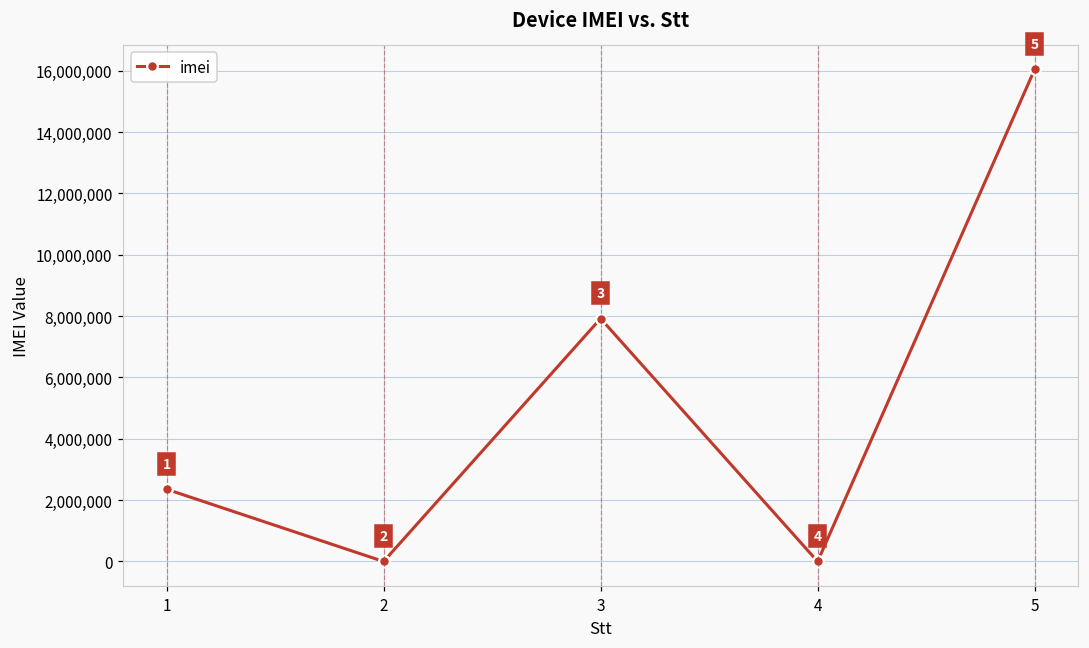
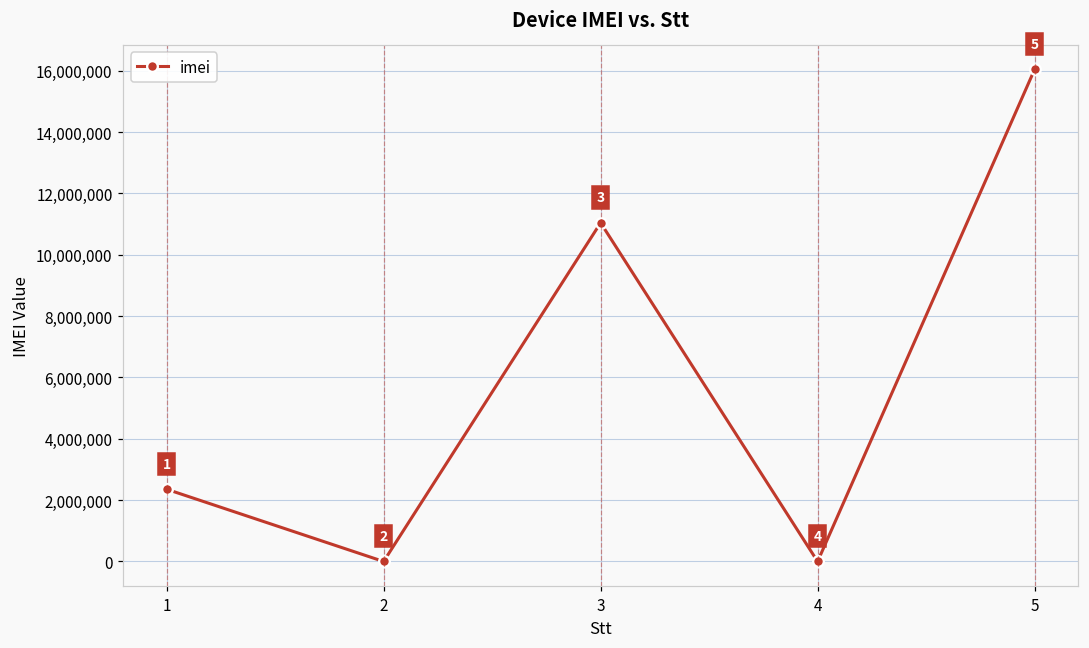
3: 7,900,000 -> 11,000,000
